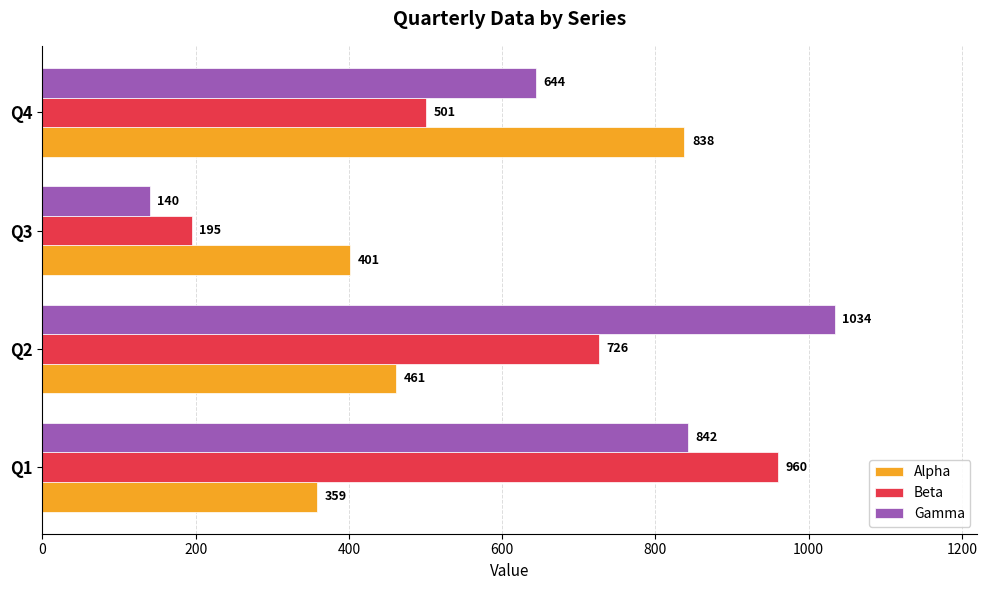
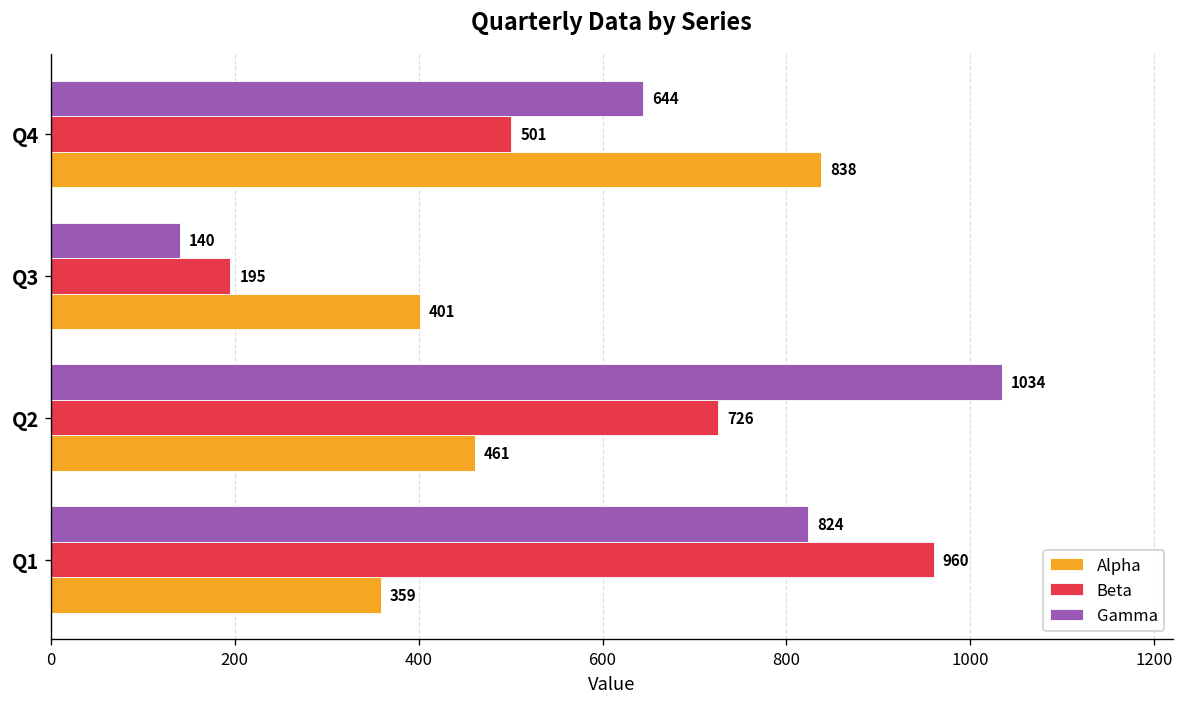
Gamma, Q1: 842 -> 824
